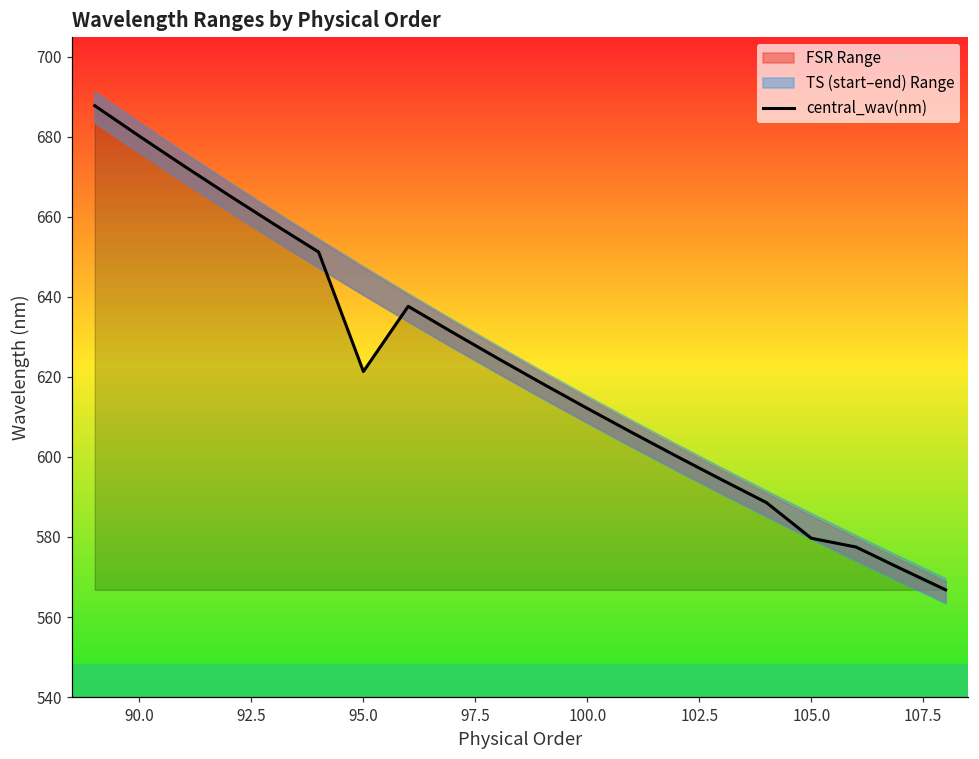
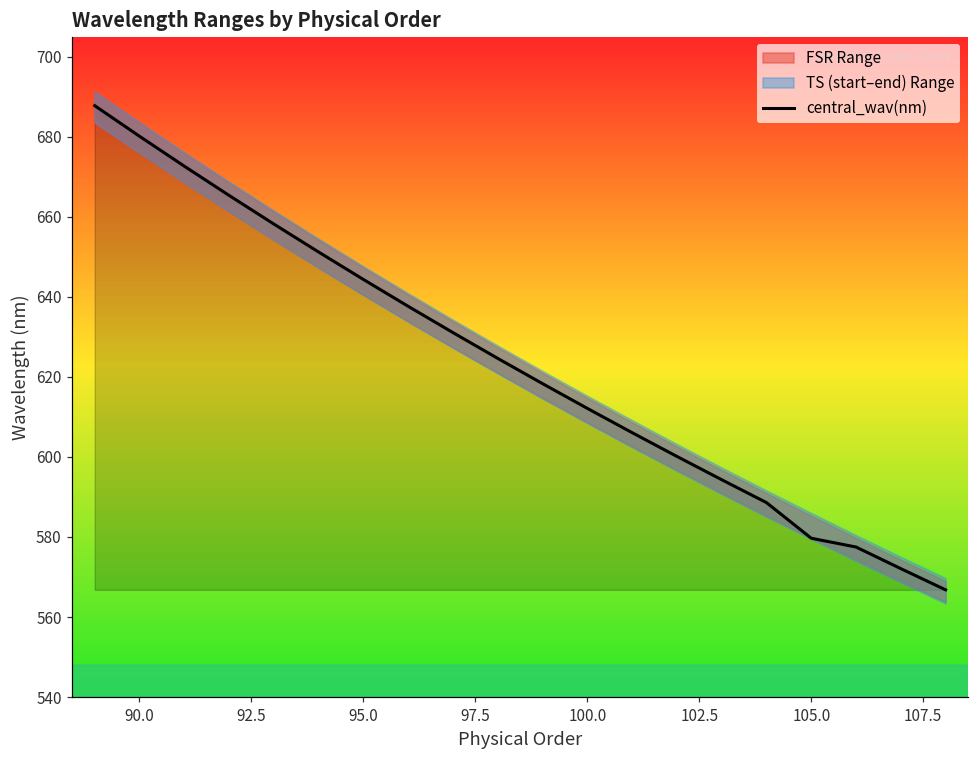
central_wav(nm), 95.0: 621 -> 644
